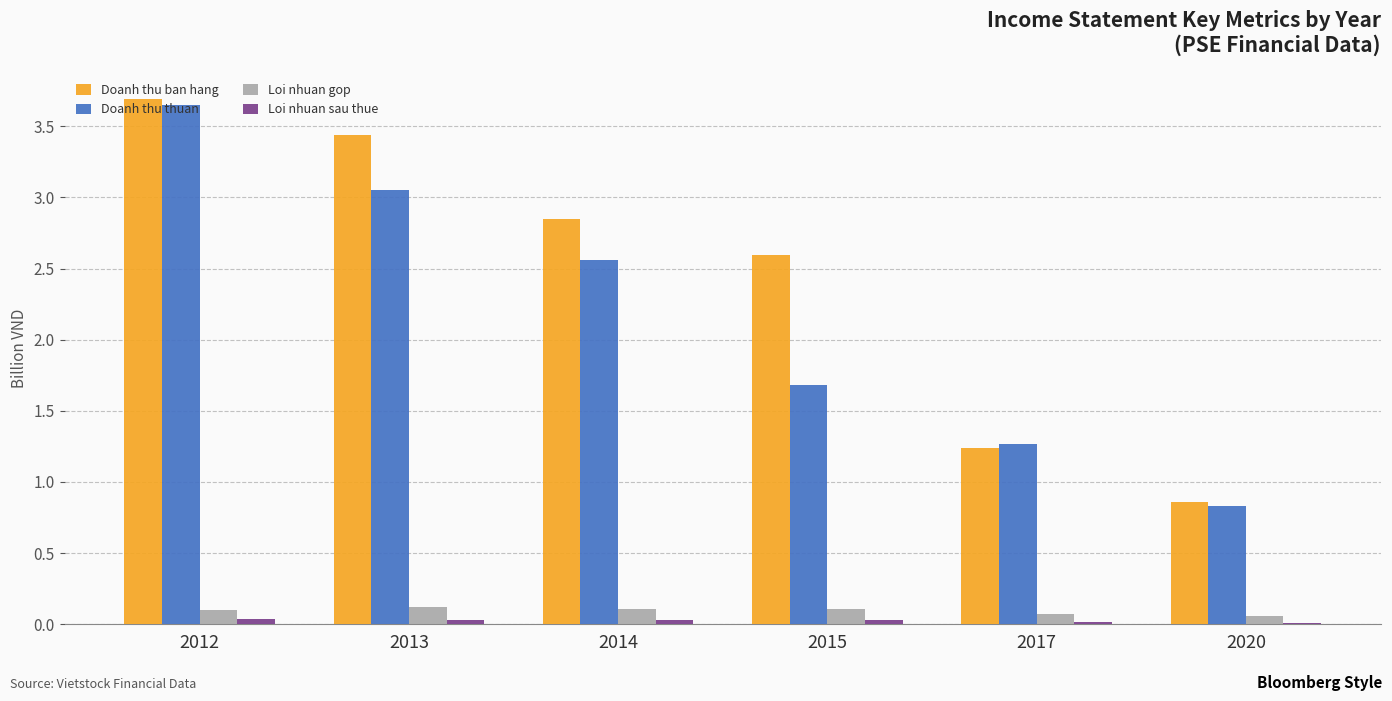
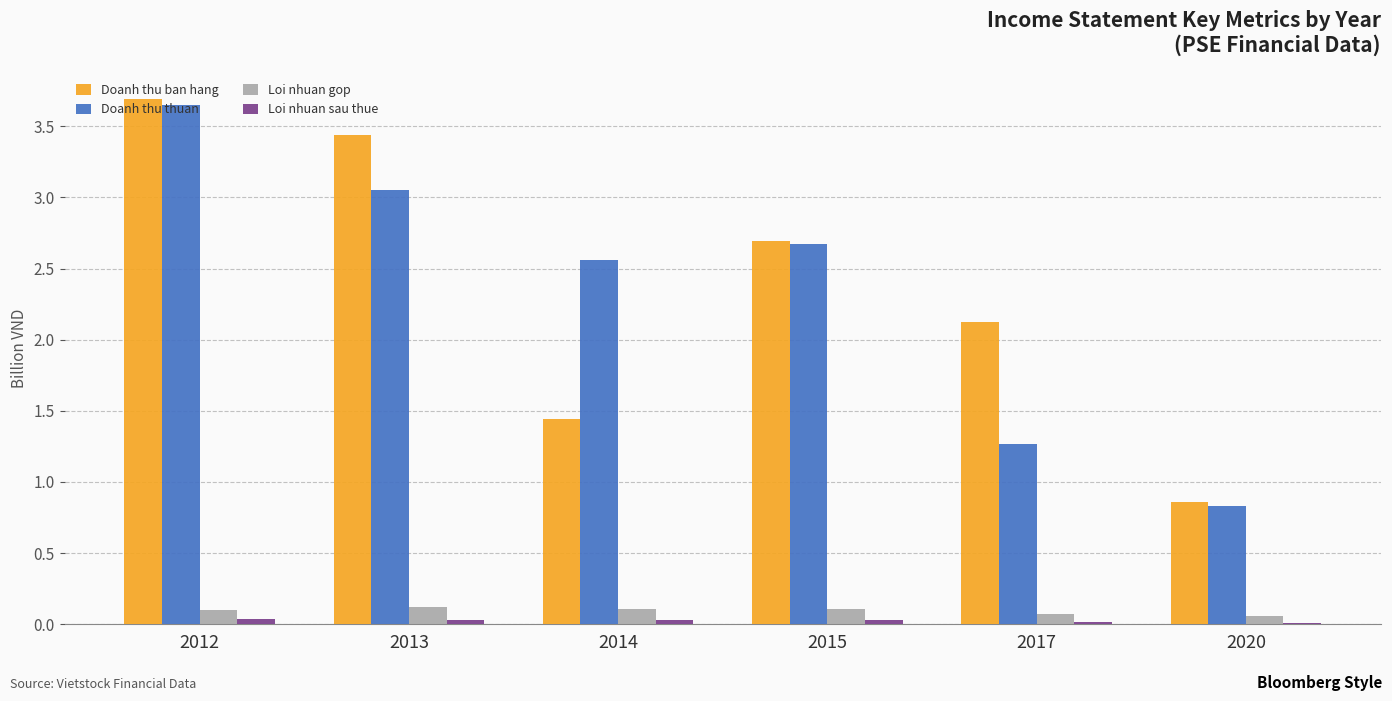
Doanh thu ban hang, 2014: 2.85 -> 1.44
Doanh thu ban hang, 2015: 2.60 -> 2.70
Doanh thu thuan, 2015: 1.68 -> 2.67
Doanh thu ban hang, 2017: 1.24 -> 2.12
